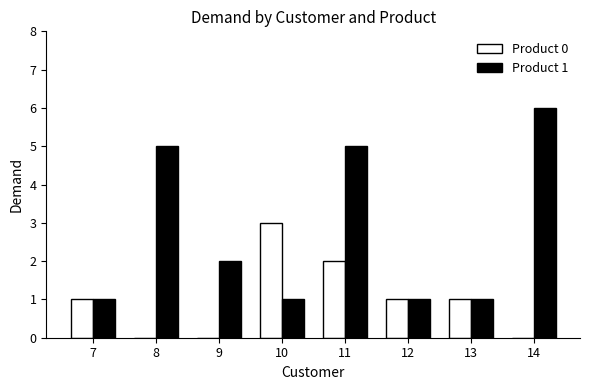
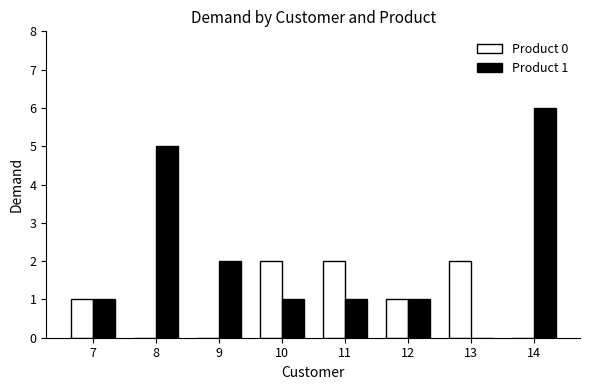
Product 0, 10: 3 -> 2
Product 1, 11: 5 -> 1
Product 0, 13: 1 -> 2
Product 1, 13: 1 -> 0
